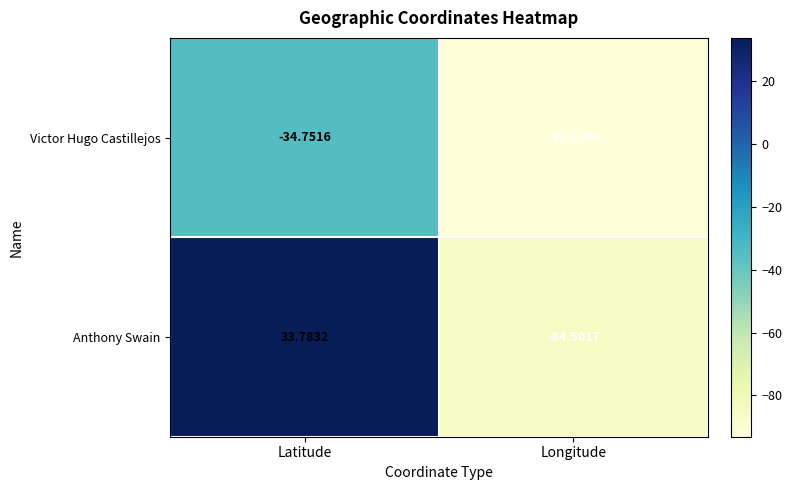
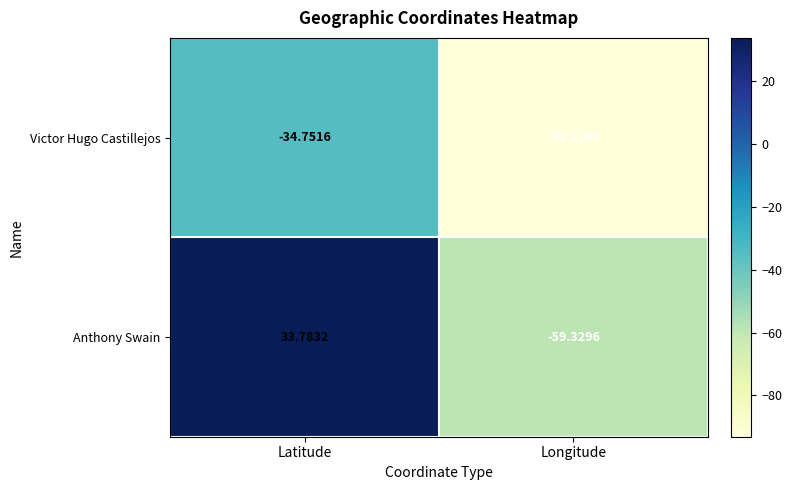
Anthony Swain, Longitude: -84.5017 -> -59.3296
